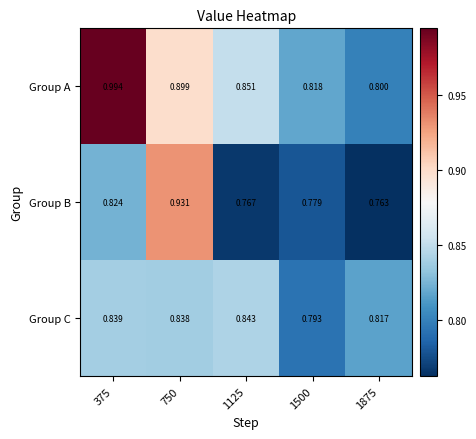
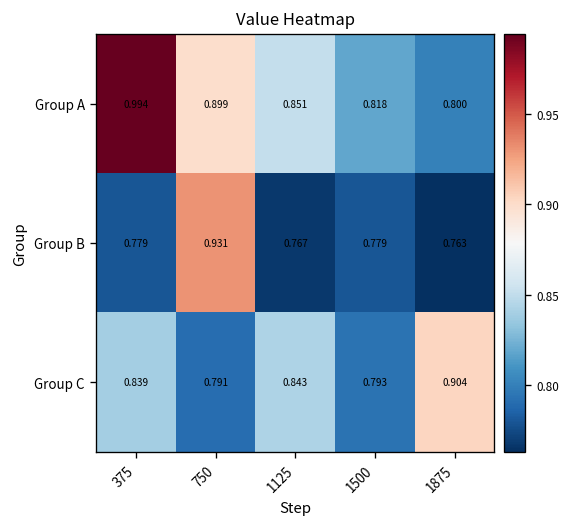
Group B, 375: 0.824 -> 0.779
Group C, 750: 0.838 -> 0.791
Group C, 1875: 0.817 -> 0.904
